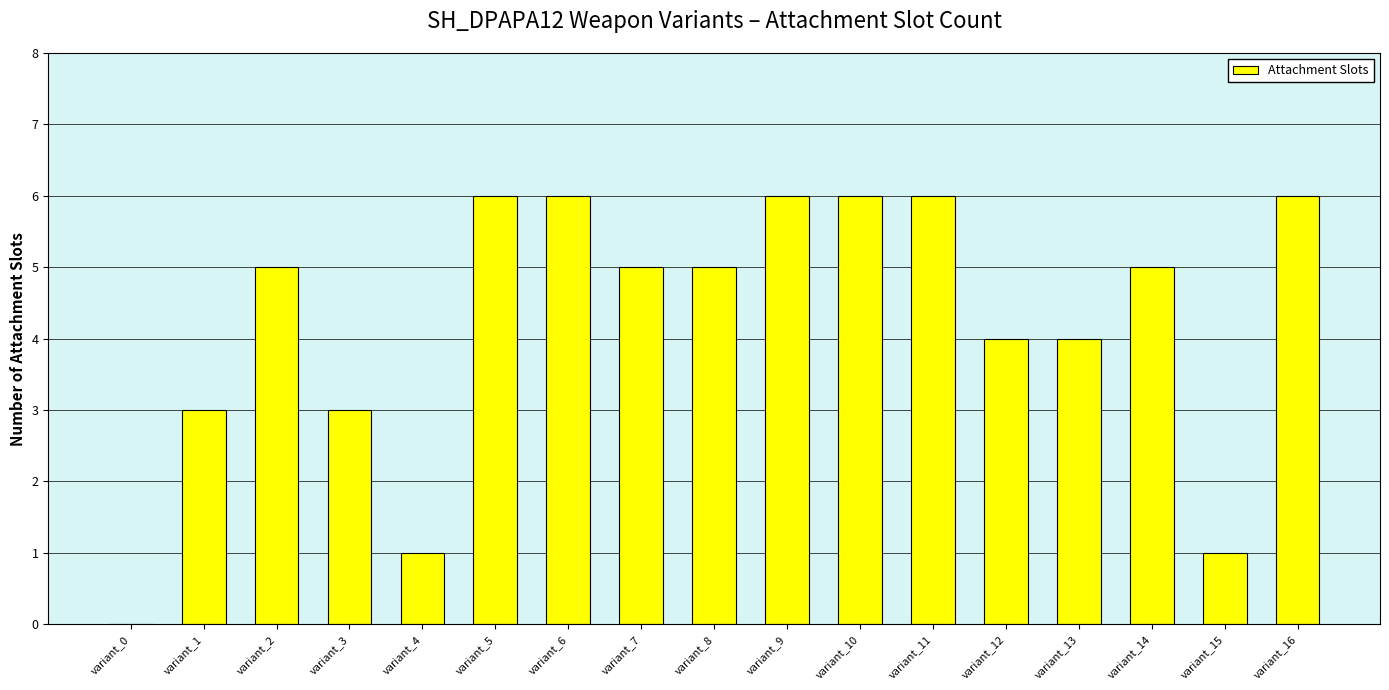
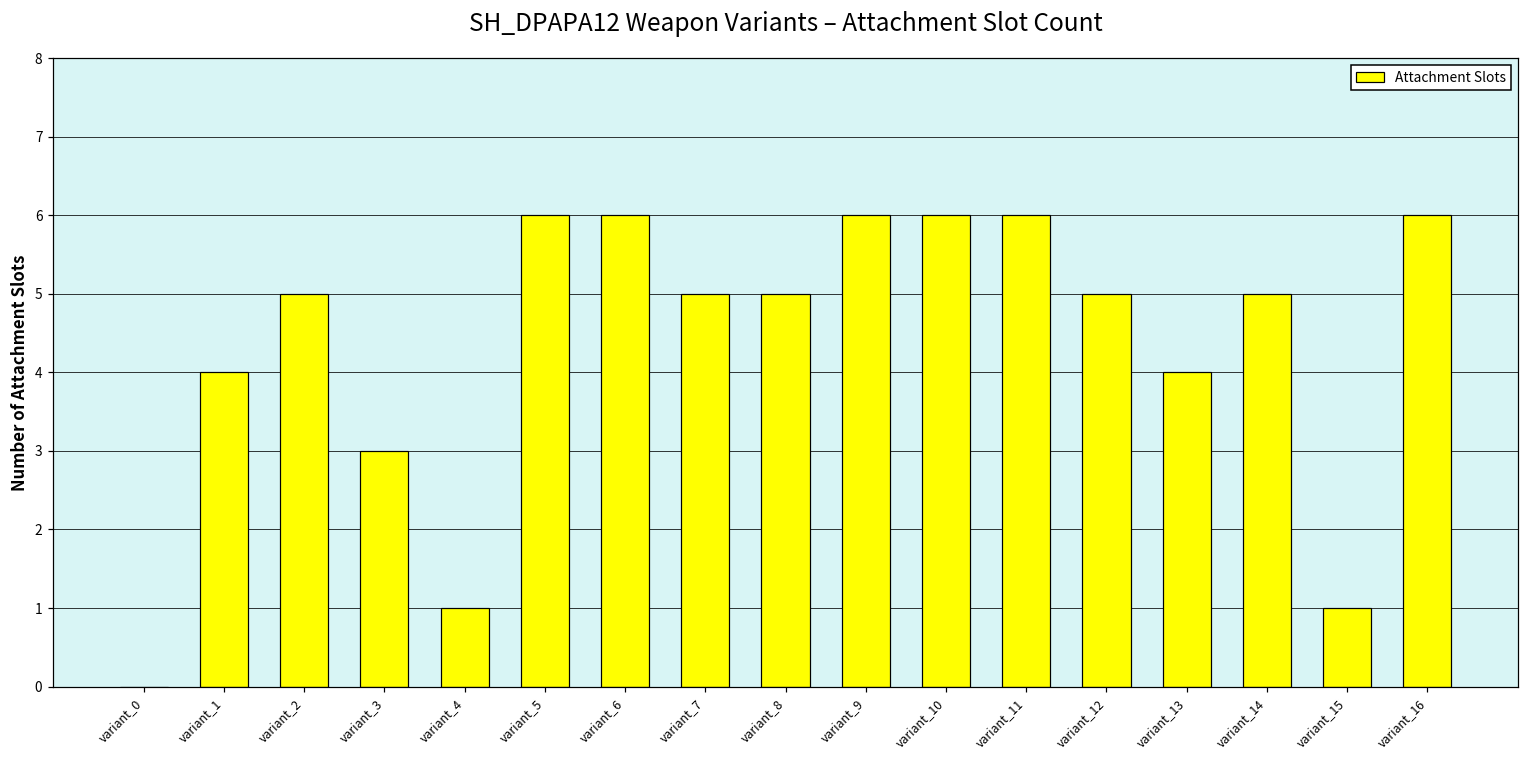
variant_1: 3 -> 4
variant_12: 4 -> 5
